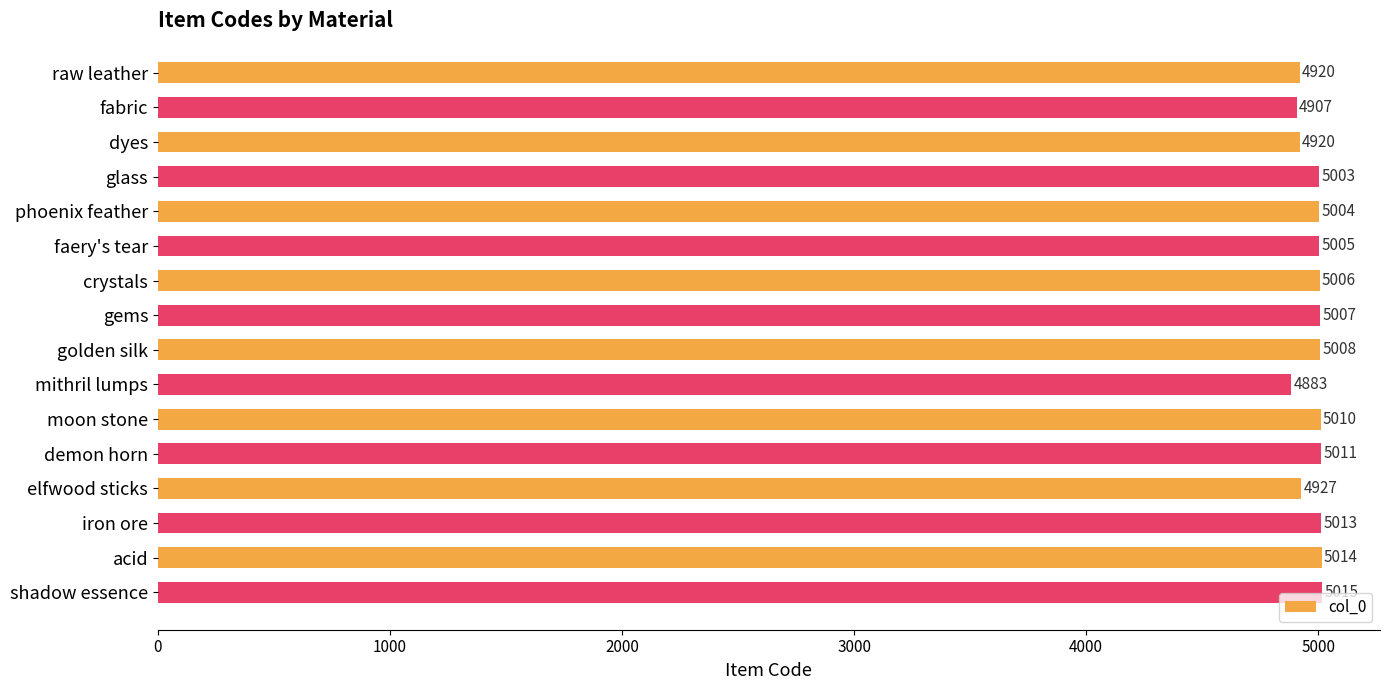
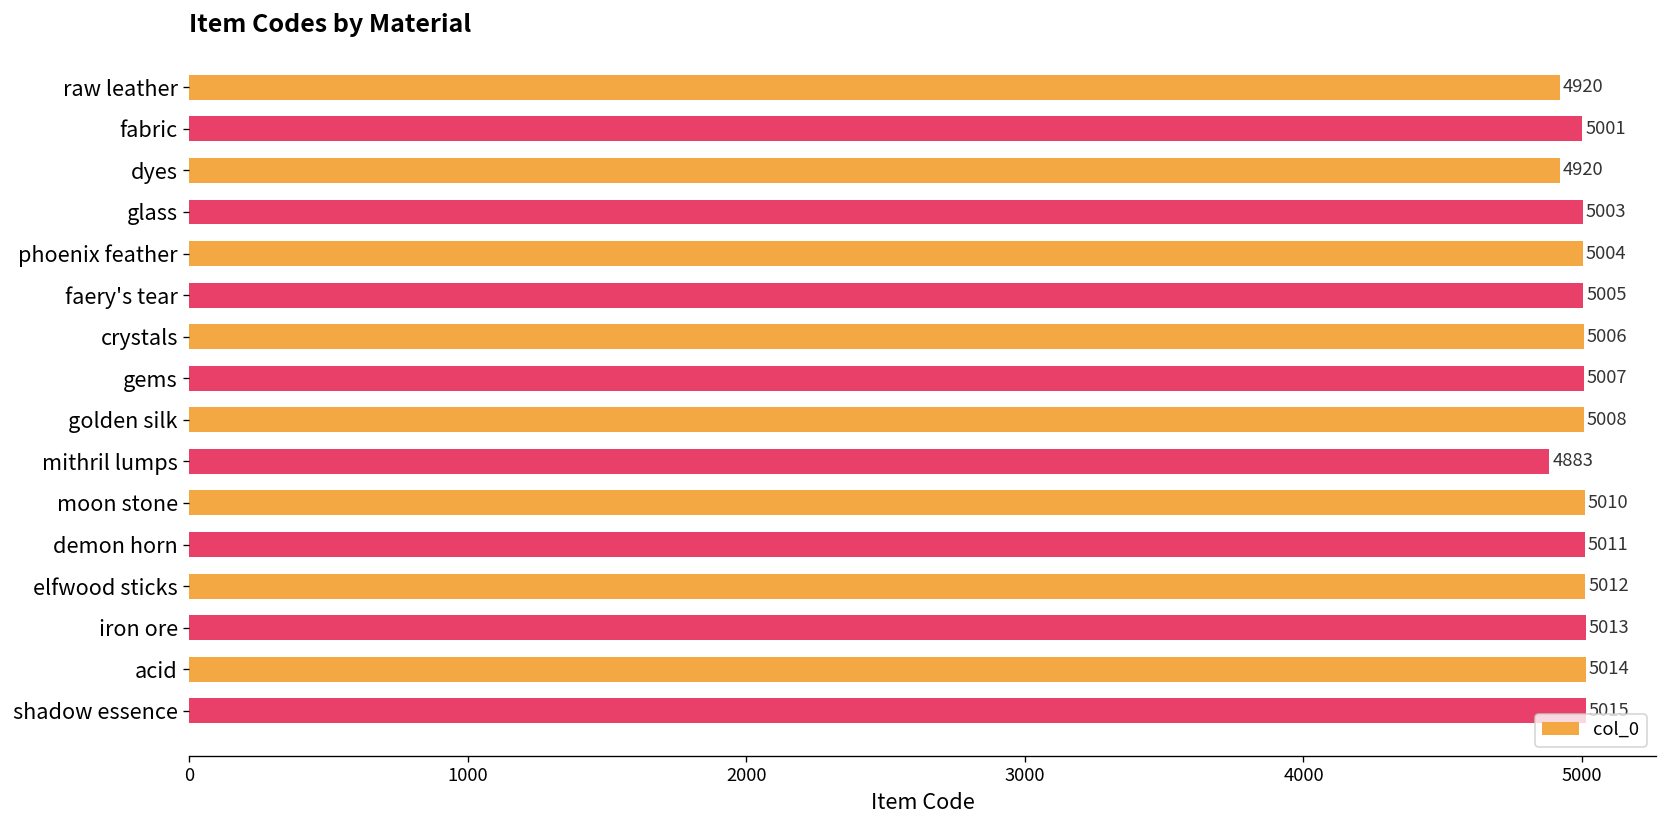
fabric: 4907 -> 5001
elfwood sticks: 4927 -> 5012
